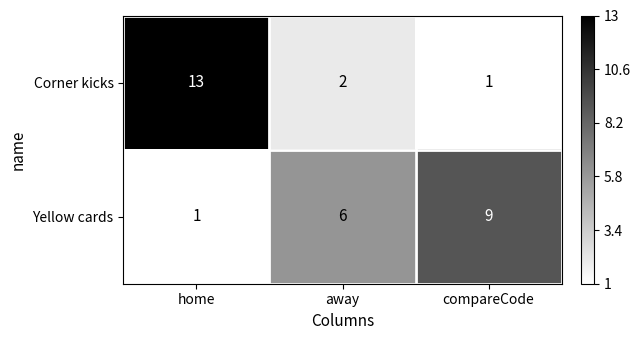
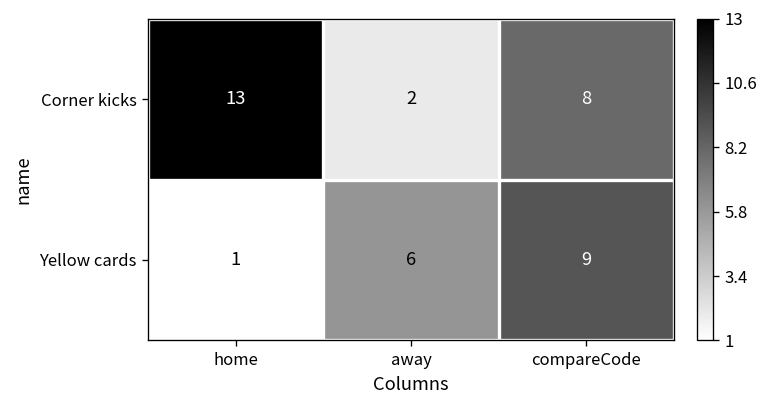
Corner kicks, compareCode: 1 -> 8
